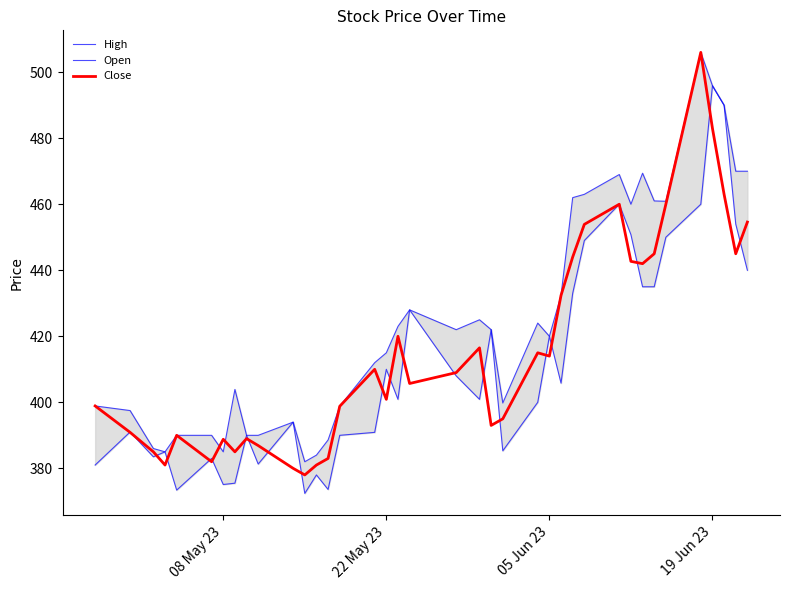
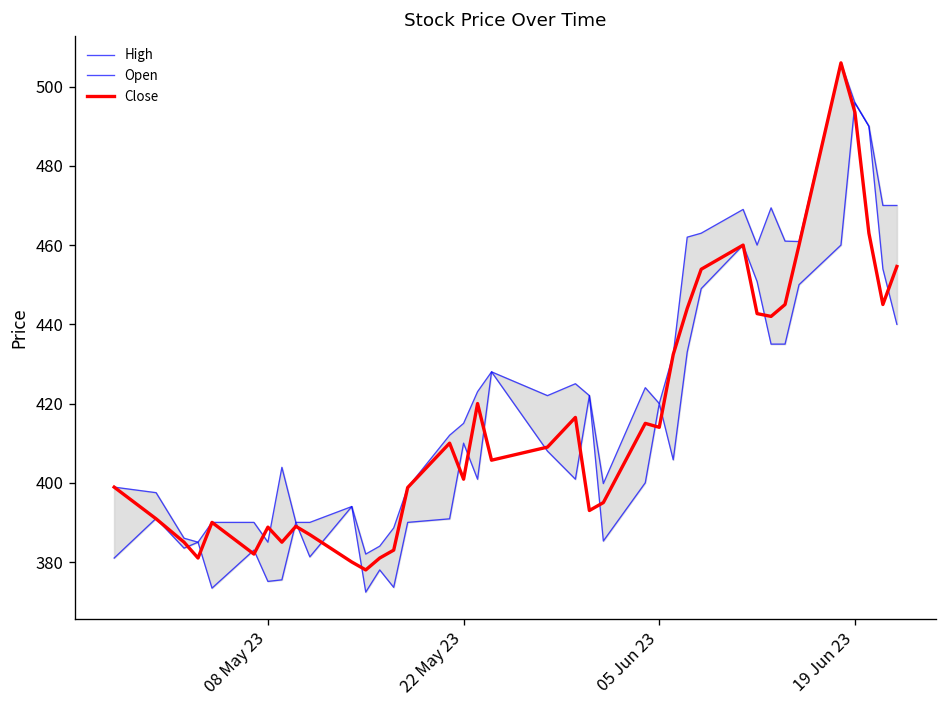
Close, 19 Jun 23: 483 -> 494
